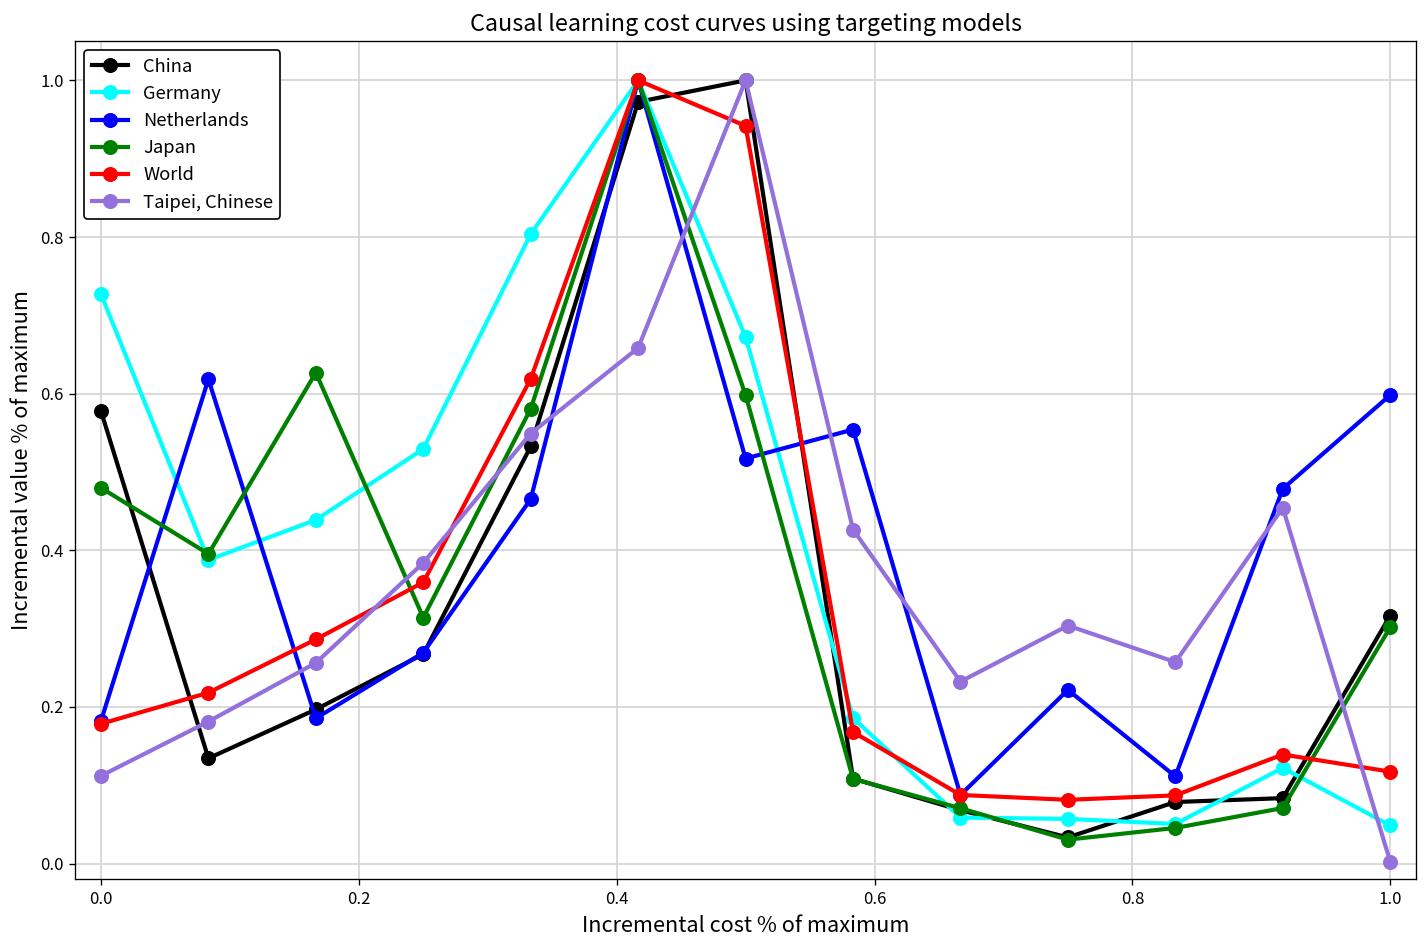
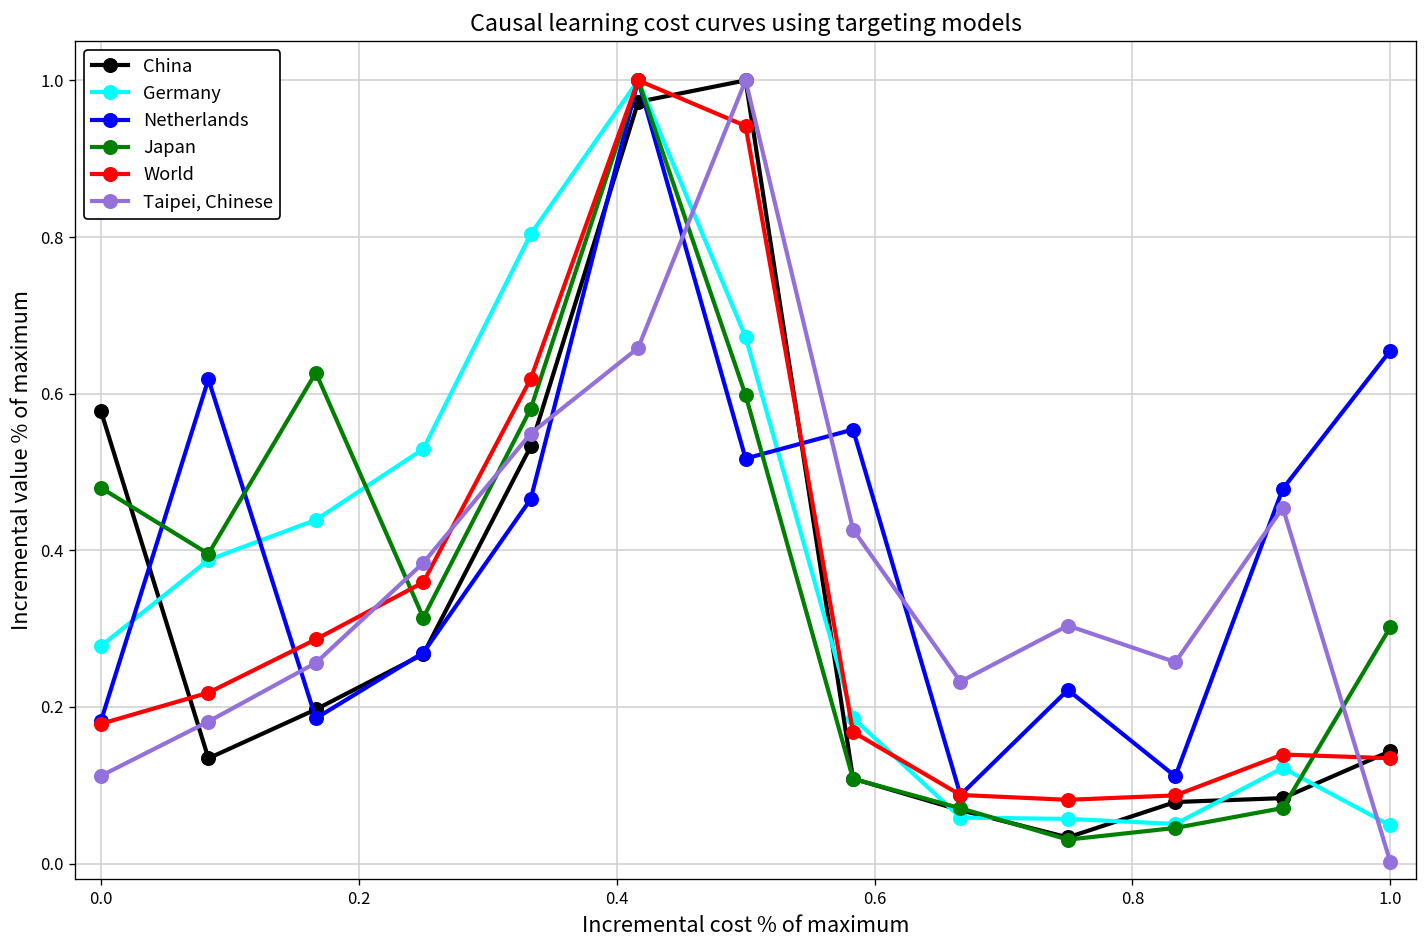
Germany, 0.0: 0.73 -> 0.28
China, 1.0: 0.32 -> 0.14
Netherlands, 1.0: 0.60 -> 0.65
World, 1.0: 0.12 -> 0.13
